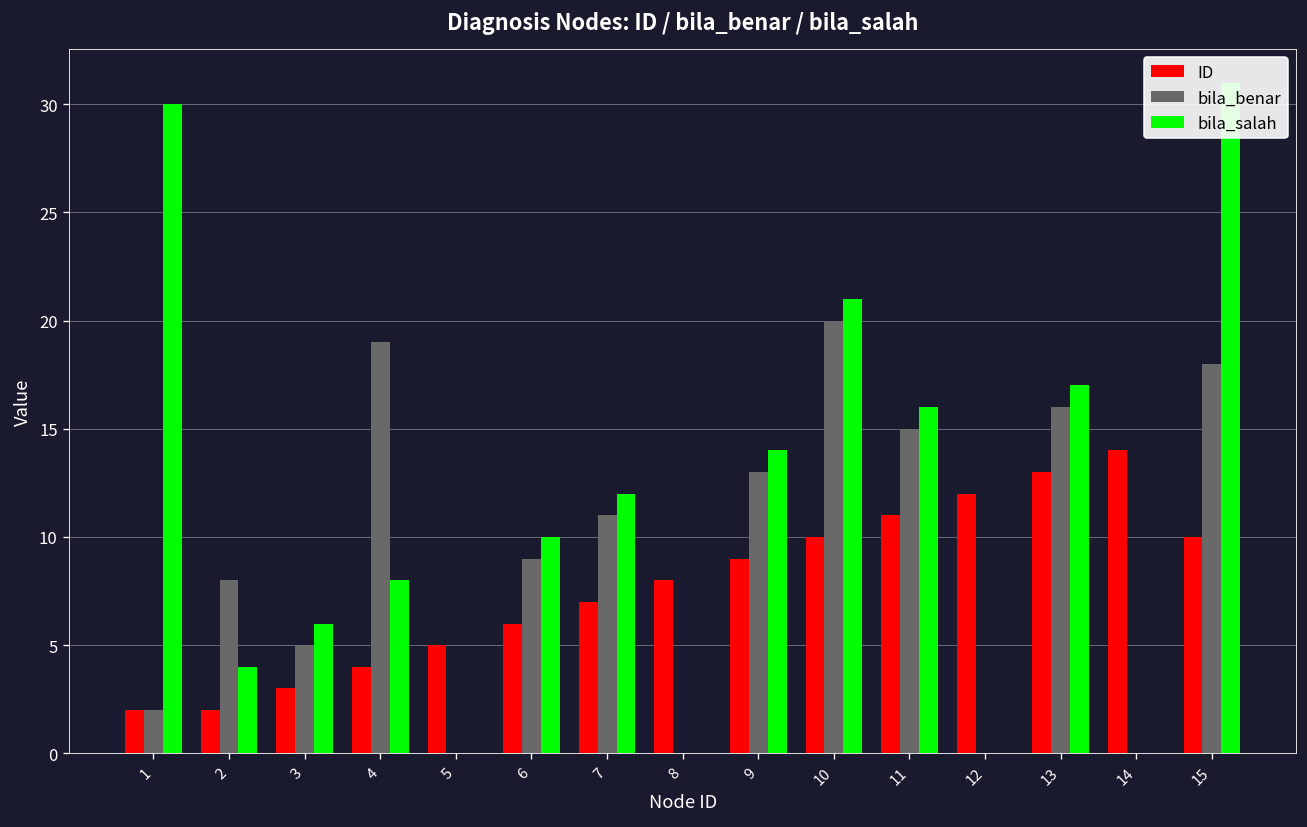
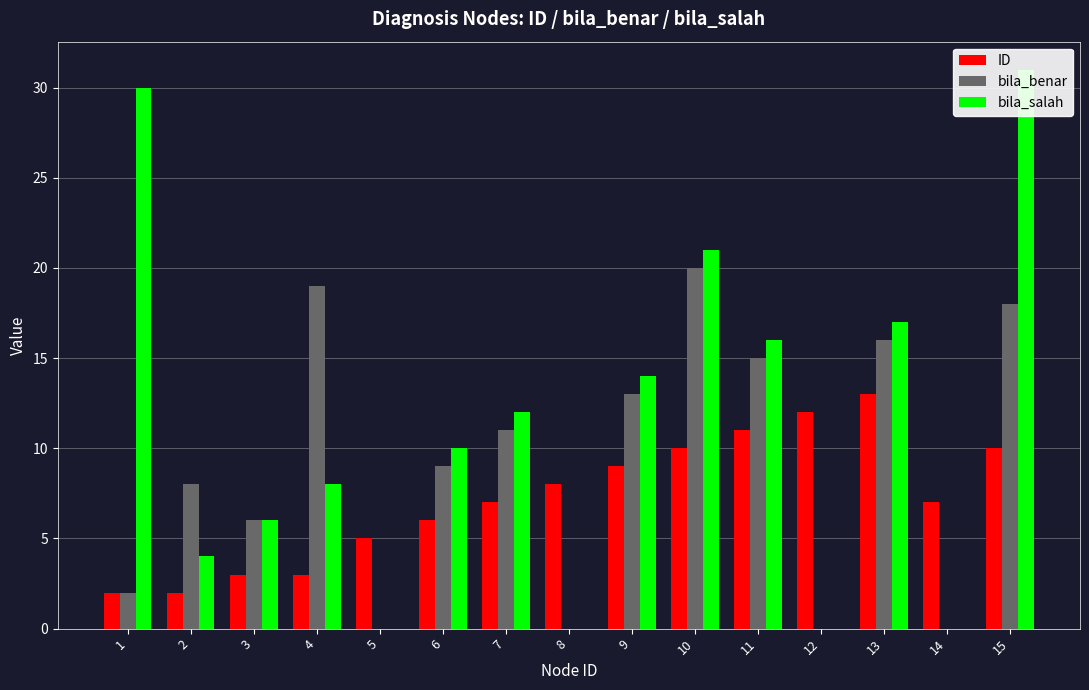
bila_benar, 3: 5 -> 6
ID, 4: 4 -> 3
ID, 14: 14 -> 7
